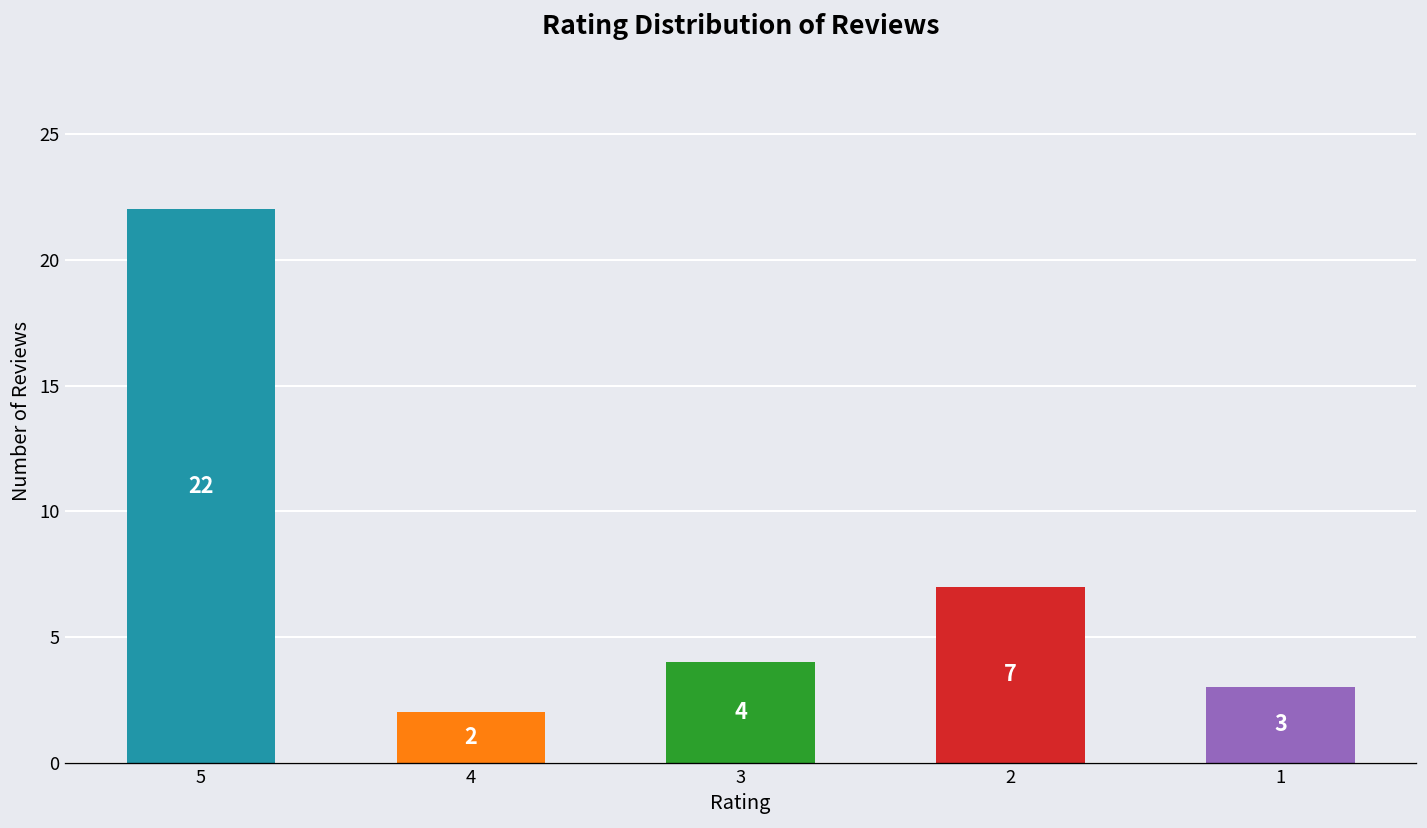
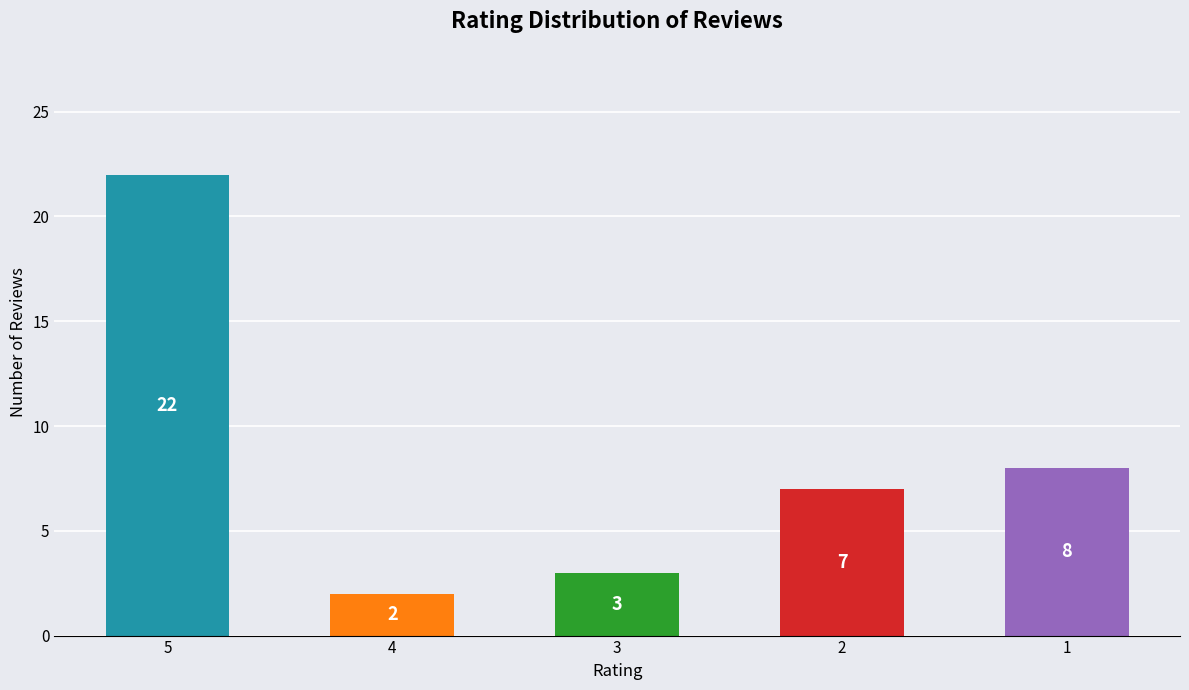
3: 4 -> 3
1: 3 -> 8
